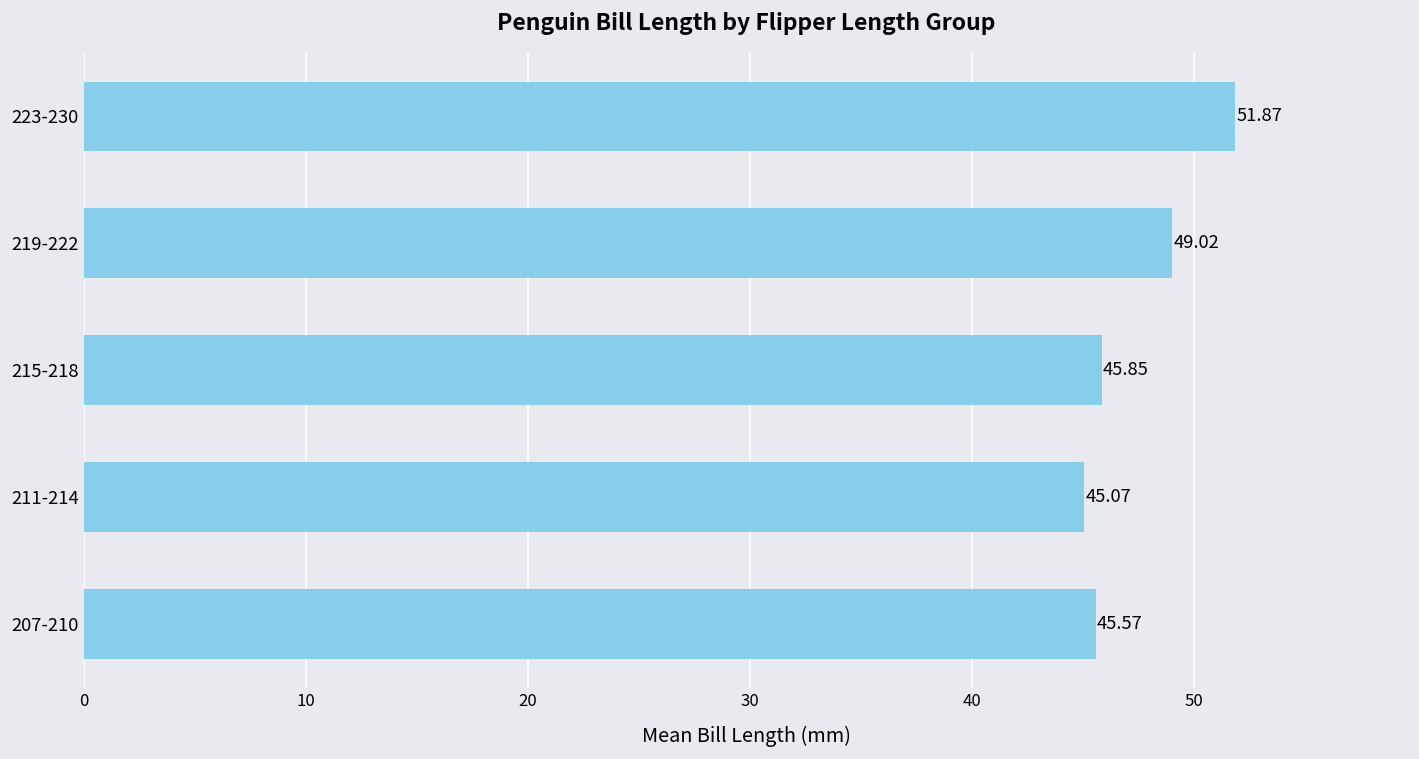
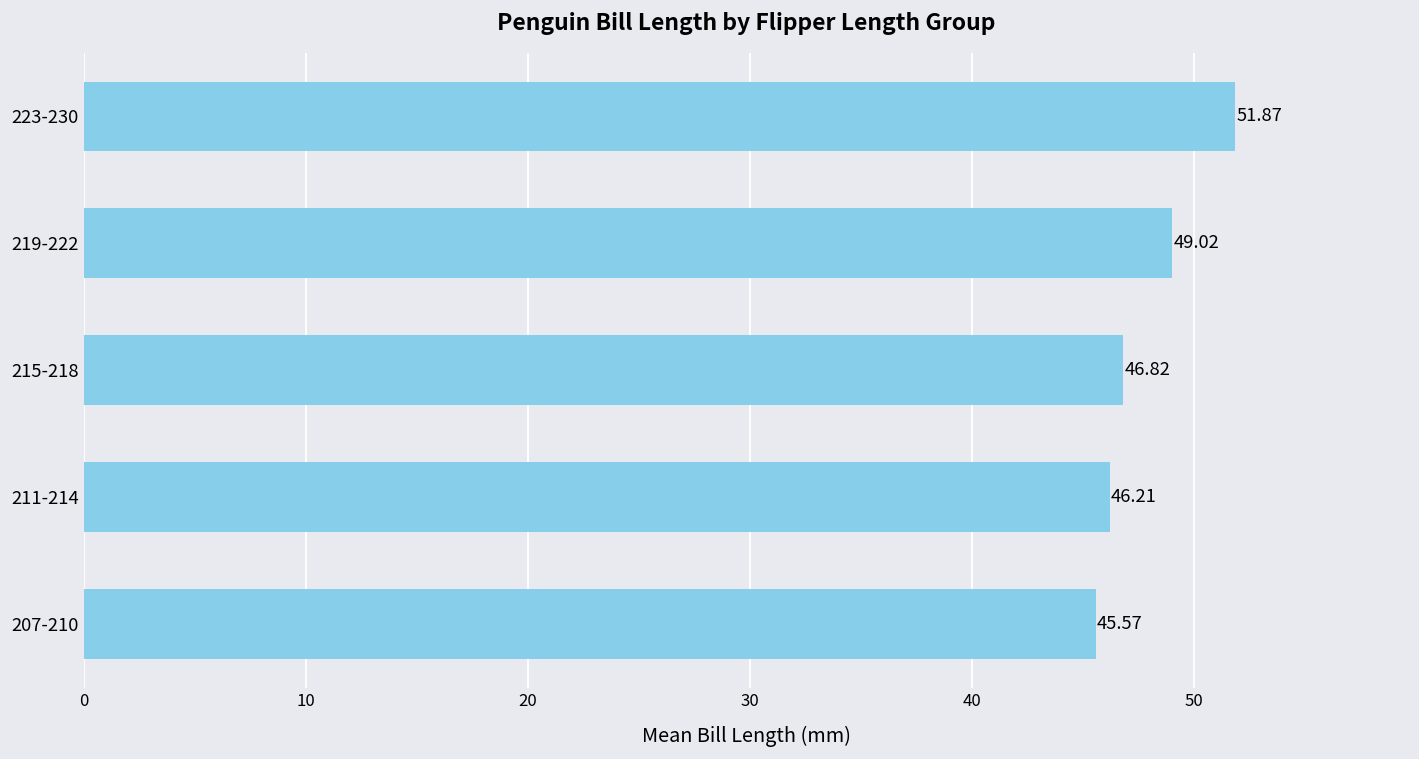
215-218: 45.85 -> 46.82
211-214: 45.07 -> 46.21
